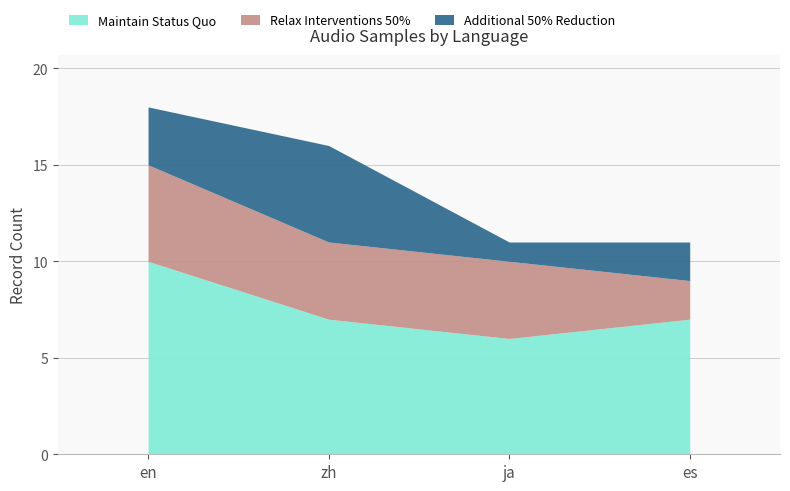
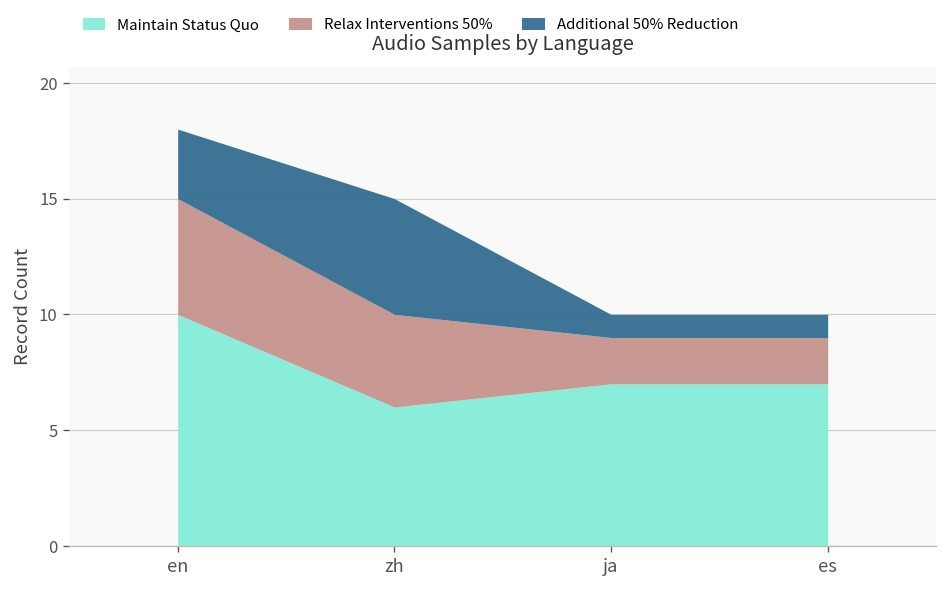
Maintain Status Quo, zh: 7 -> 6
Maintain Status Quo, ja: 6 -> 7
Relax Interventions 50%, ja: 4 -> 2
Additional 50% Reduction, es: 2 -> 1
